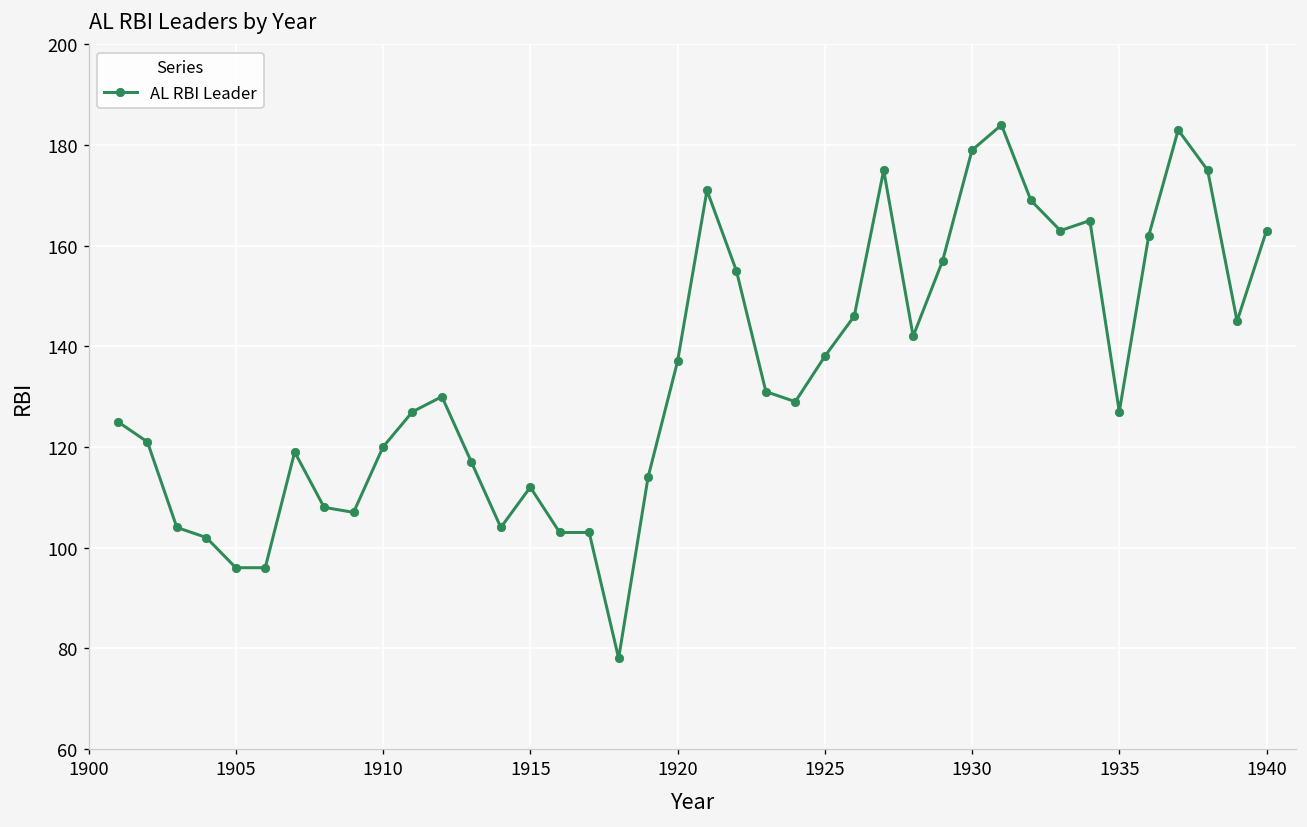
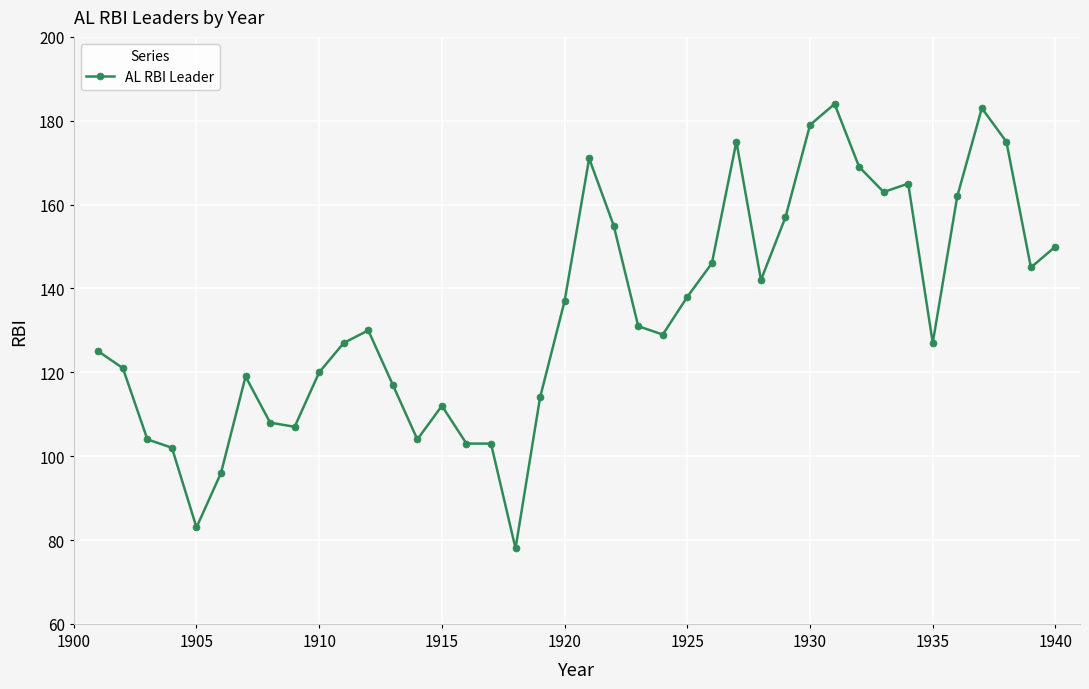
1905: 96 -> 83
1940: 163 -> 150
